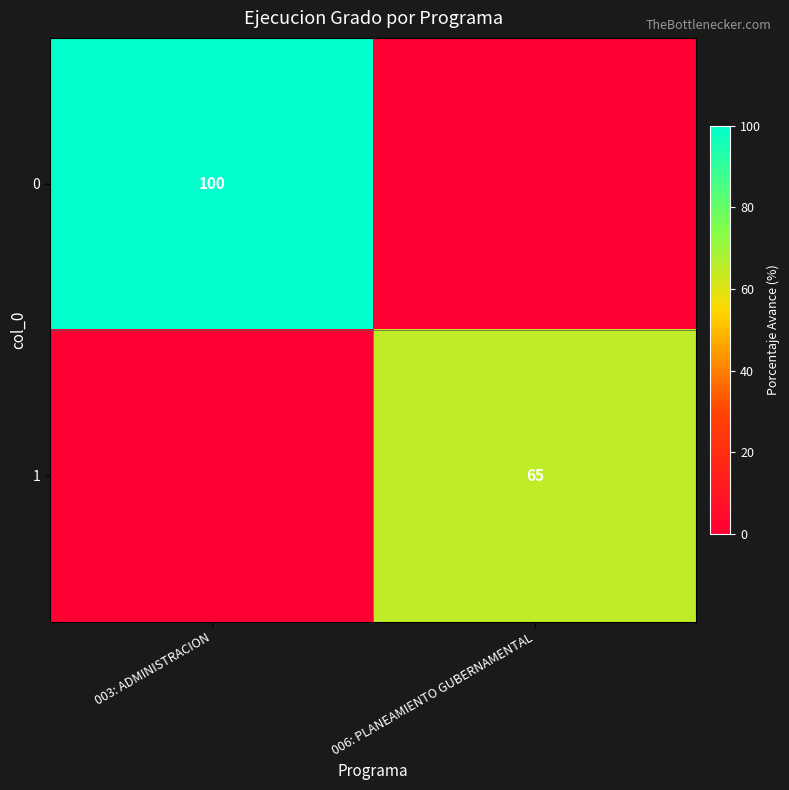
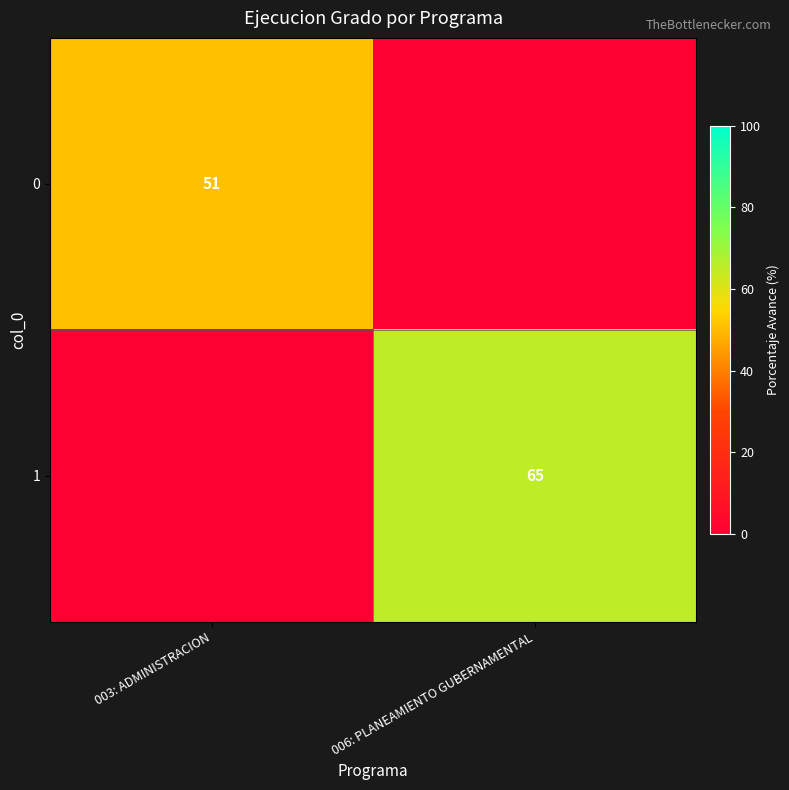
0, 003: ADMINISTRACION: 100 -> 51
